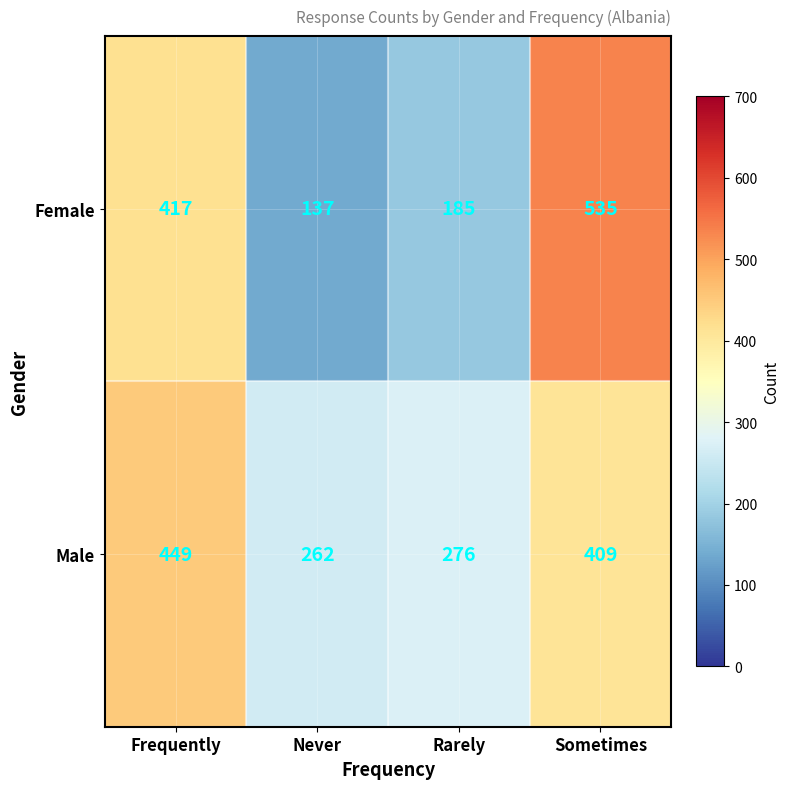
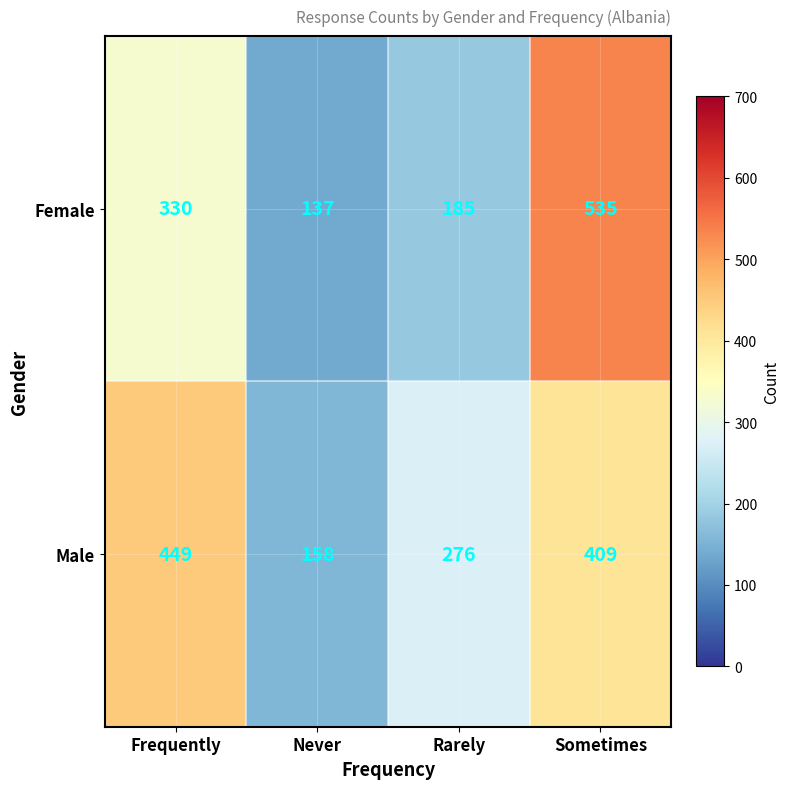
Female, Frequently: 417 -> 330
Male, Never: 262 -> 158
